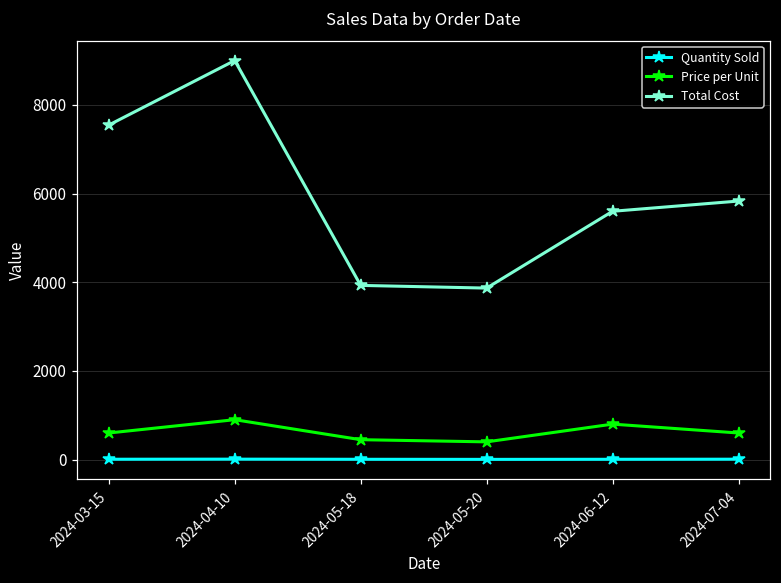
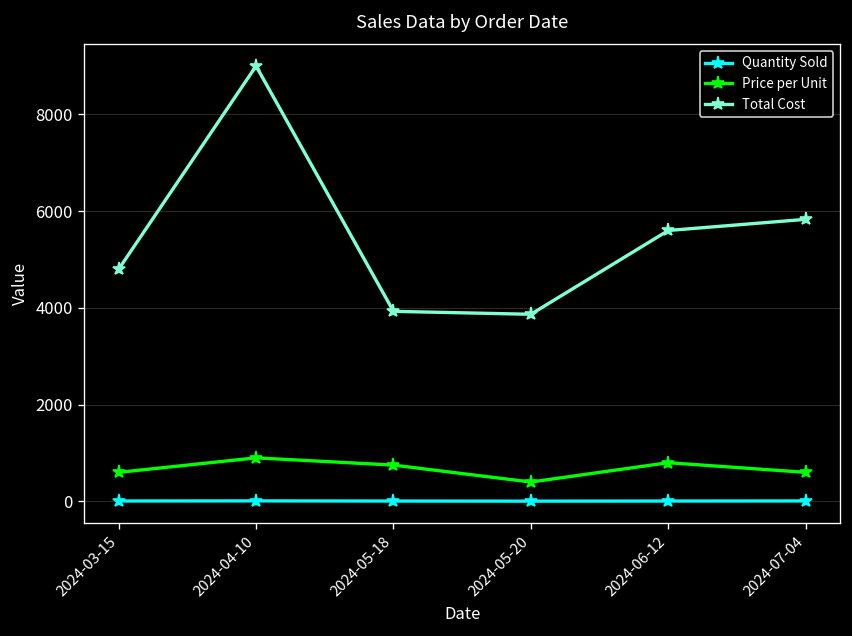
Total Cost, 2024-03-15: 7500 -> 4800
Price per Unit, 2024-05-18: 400 -> 800
